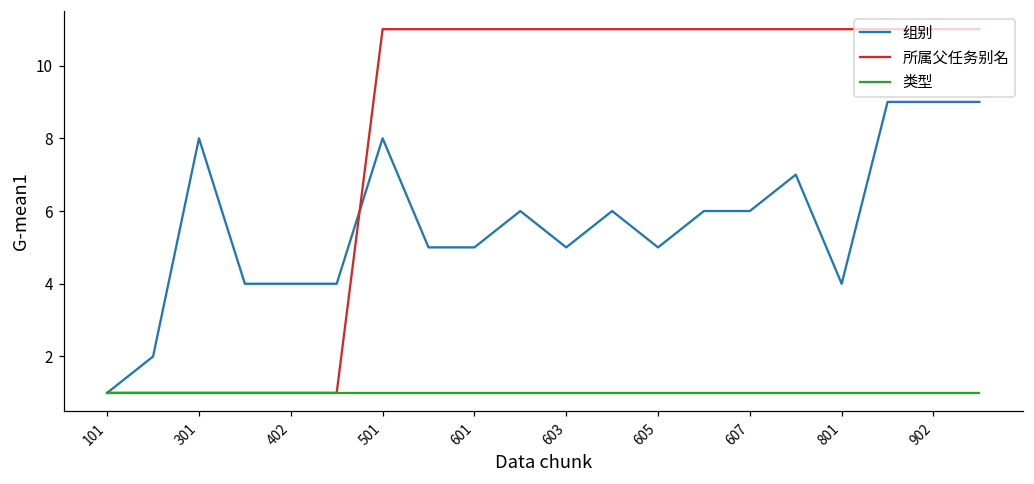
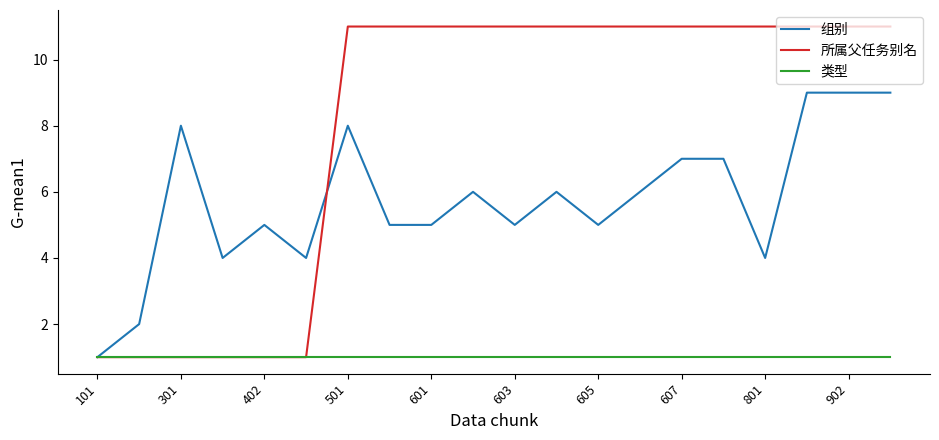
组别, 402: 4 -> 5
组别, 607: 6 -> 7
